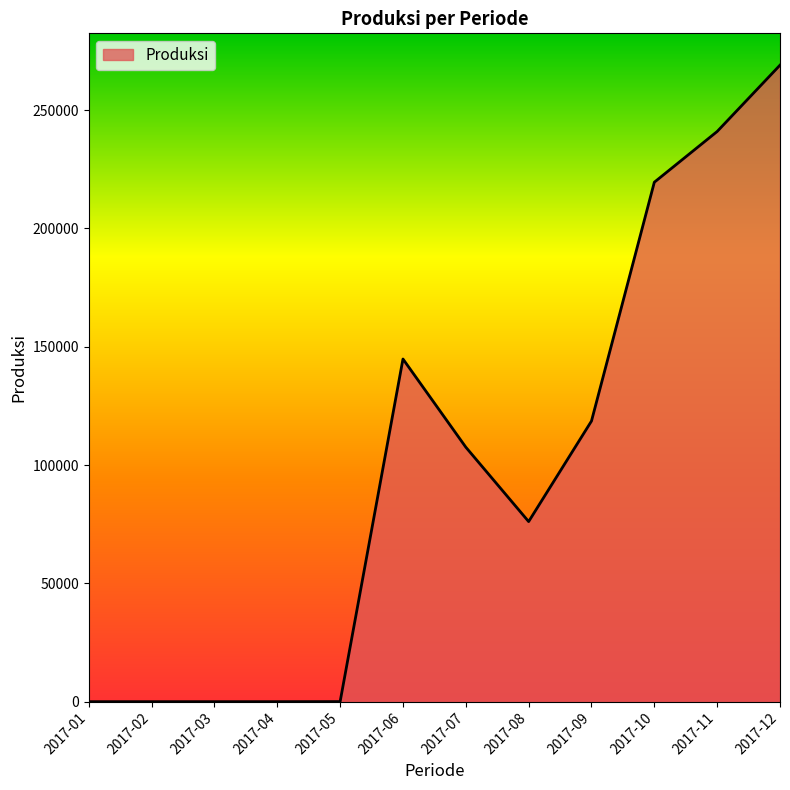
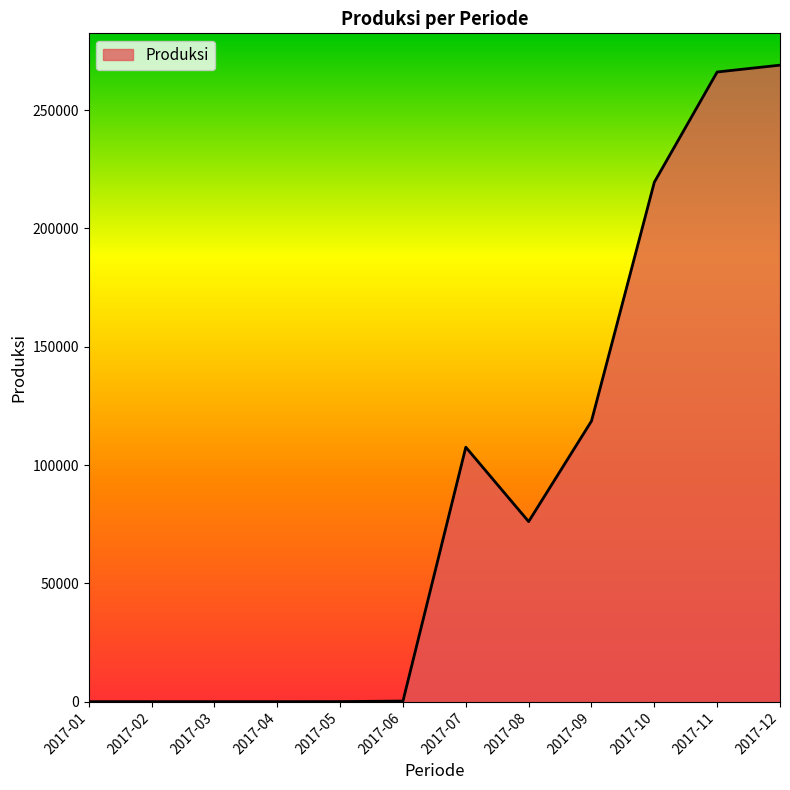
2017-06: 145000 -> 0
2017-11: 241000 -> 266000
